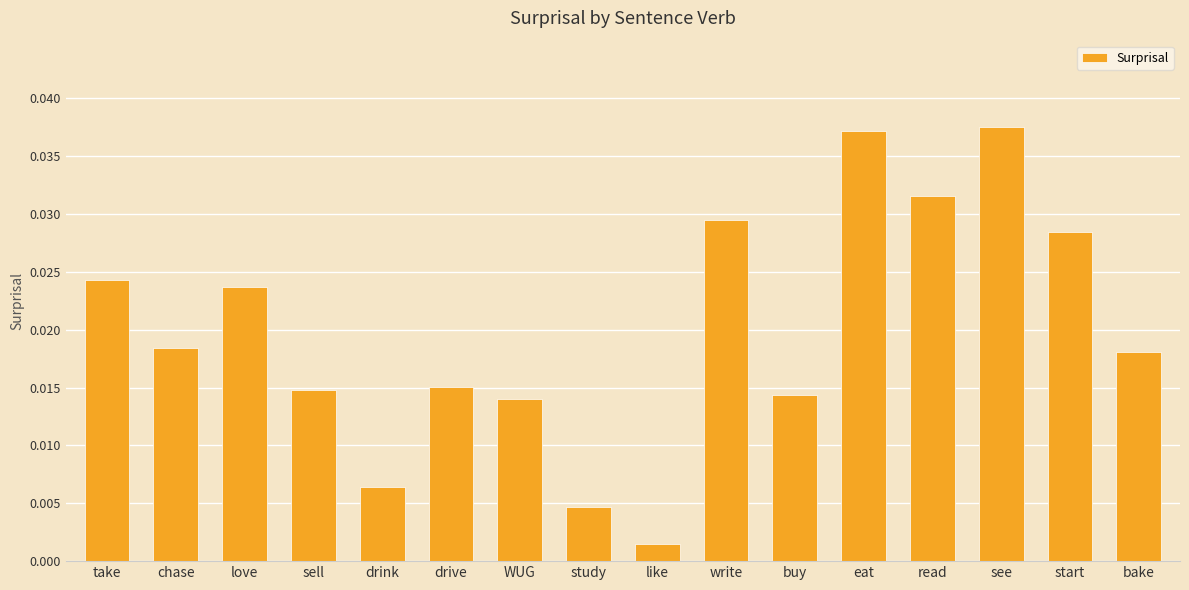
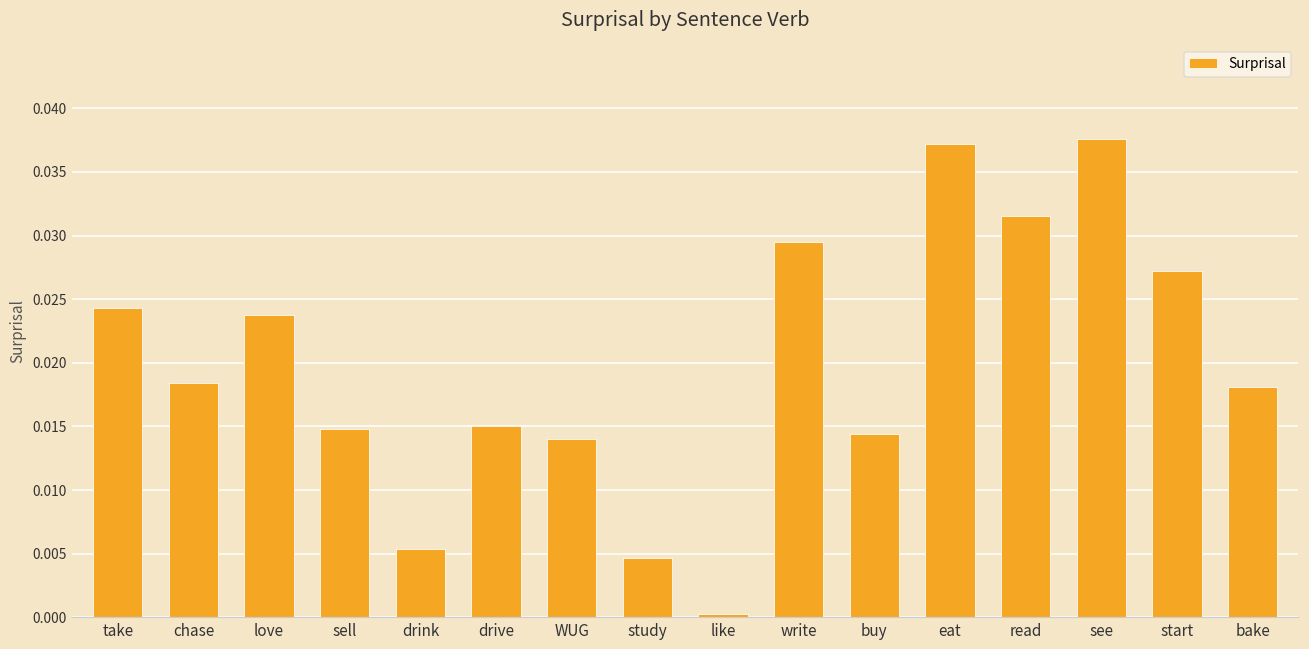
drink: 0.0064 -> 0.0053
like: 0.0014 -> 0.0002
start: 0.0285 -> 0.0272
